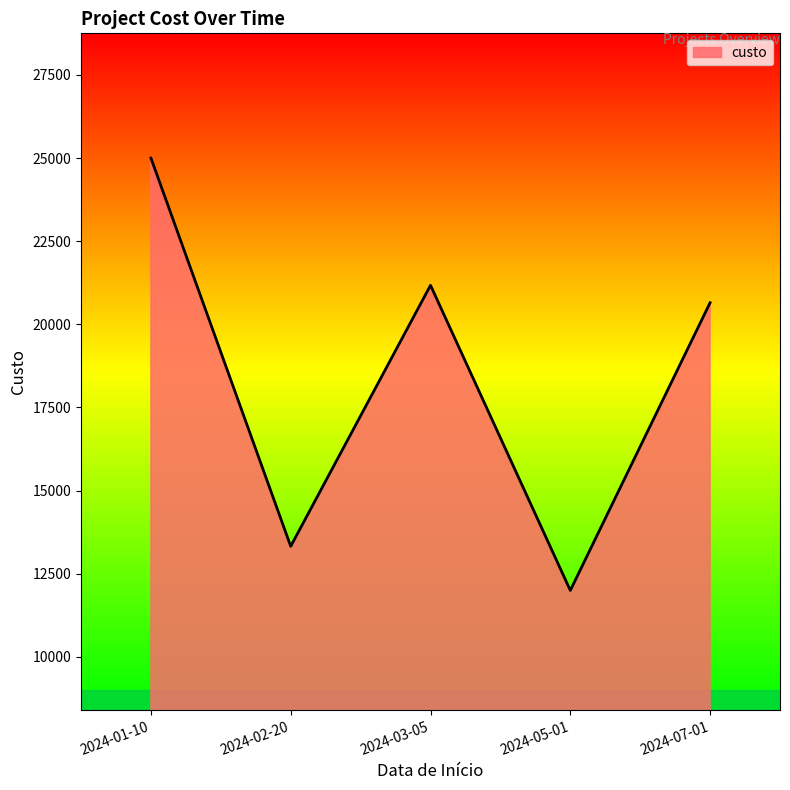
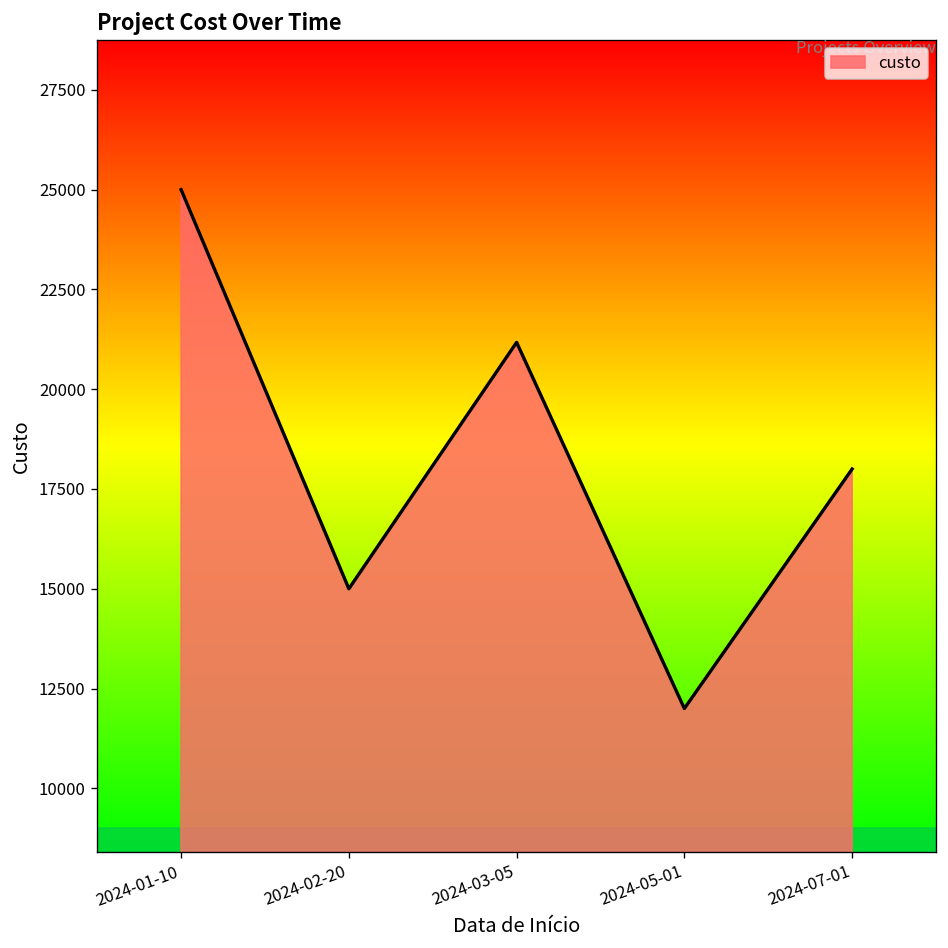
2024-02-20: 13300 -> 15000
2024-07-01: 20700 -> 18000
